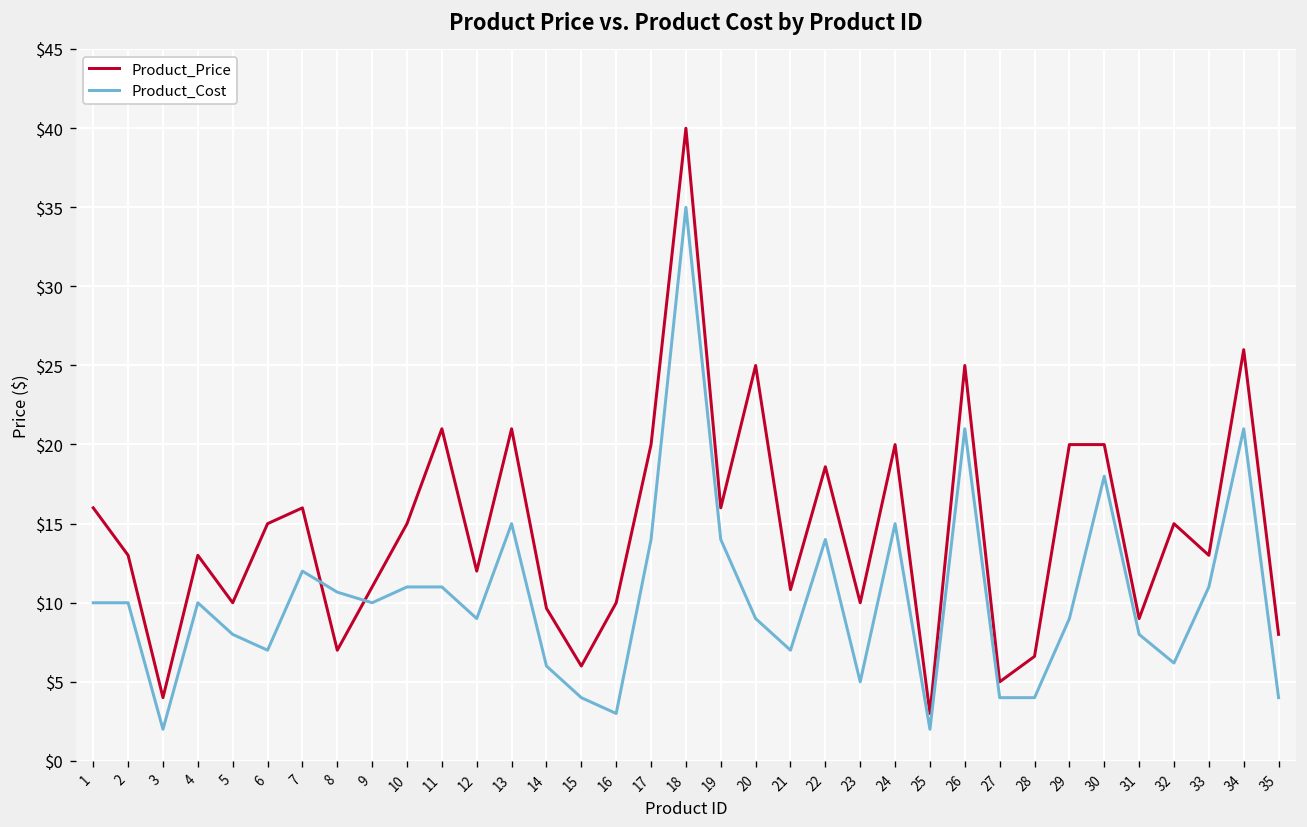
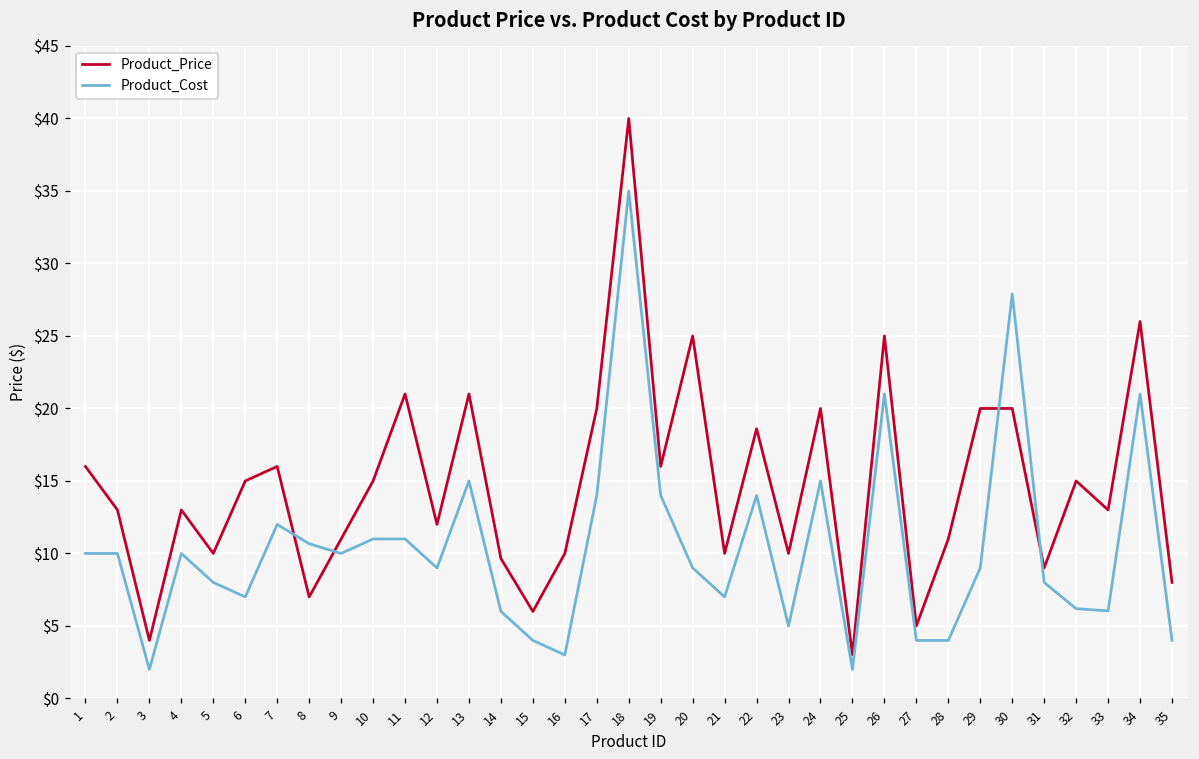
Product_Price, 21: $10.8 -> $10.0
Product_Price, 28: $6.6 -> $11.0
Product_Cost, 30: $18.0 -> $27.9
Product_Cost, 33: $11.0 -> $6.0
